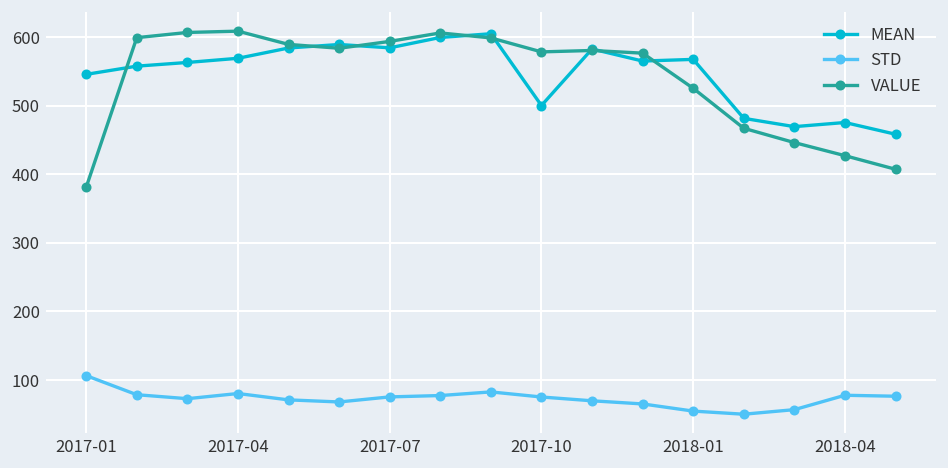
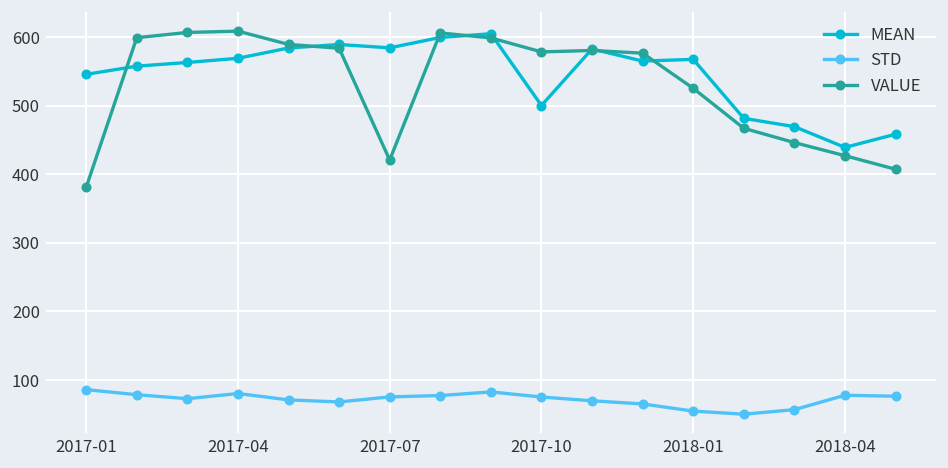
STD, 2017-01: 110 -> 90
VALUE, 2017-07: 590 -> 420
MEAN, 2018-04: 480 -> 440
